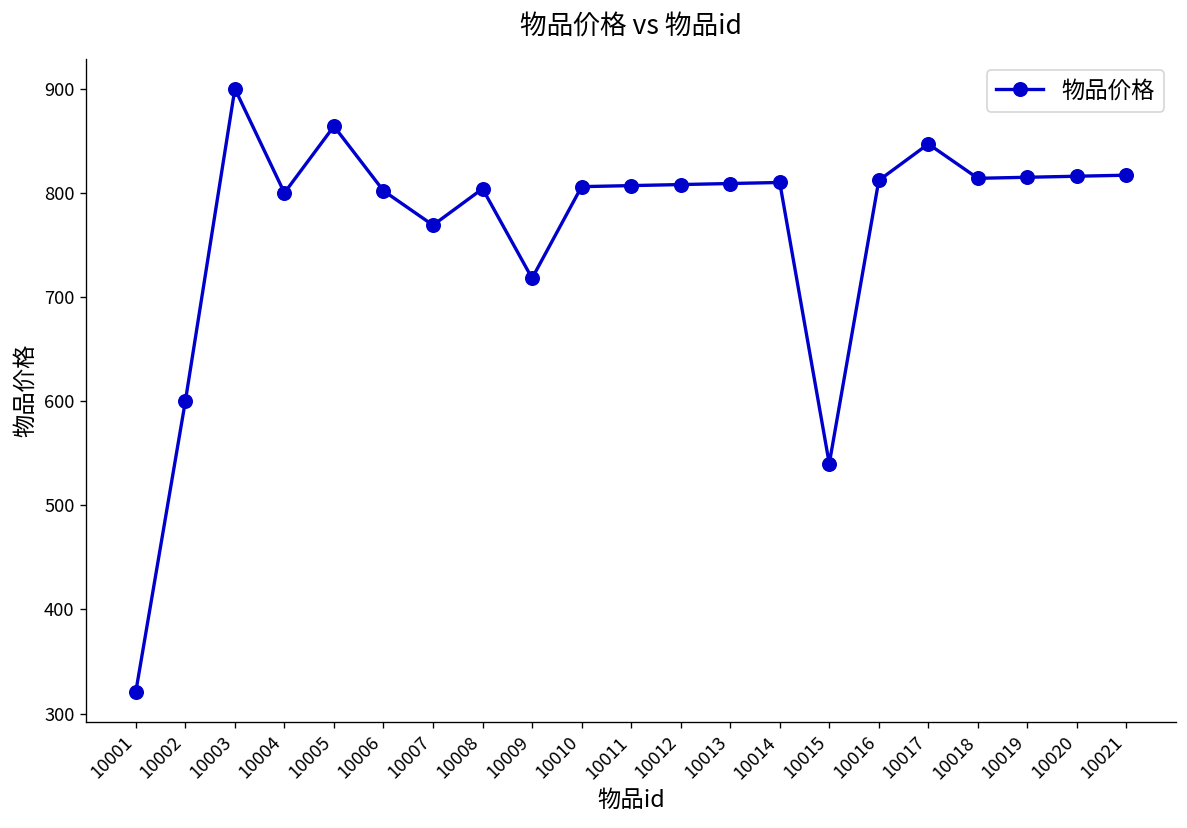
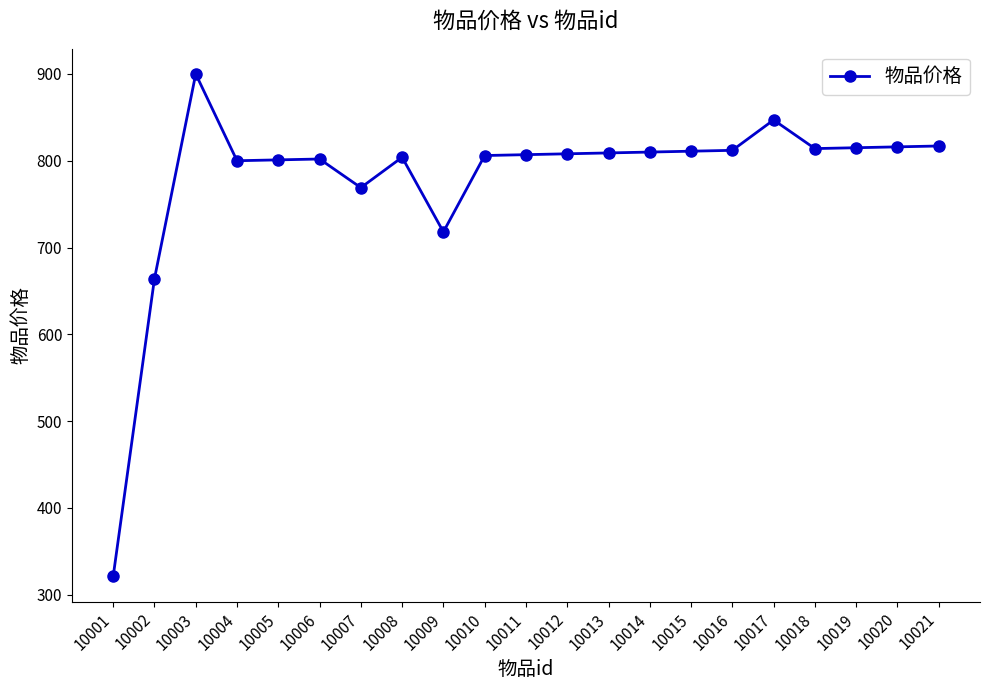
10002: 600 -> 660
10005: 860 -> 800
10015: 540 -> 810
